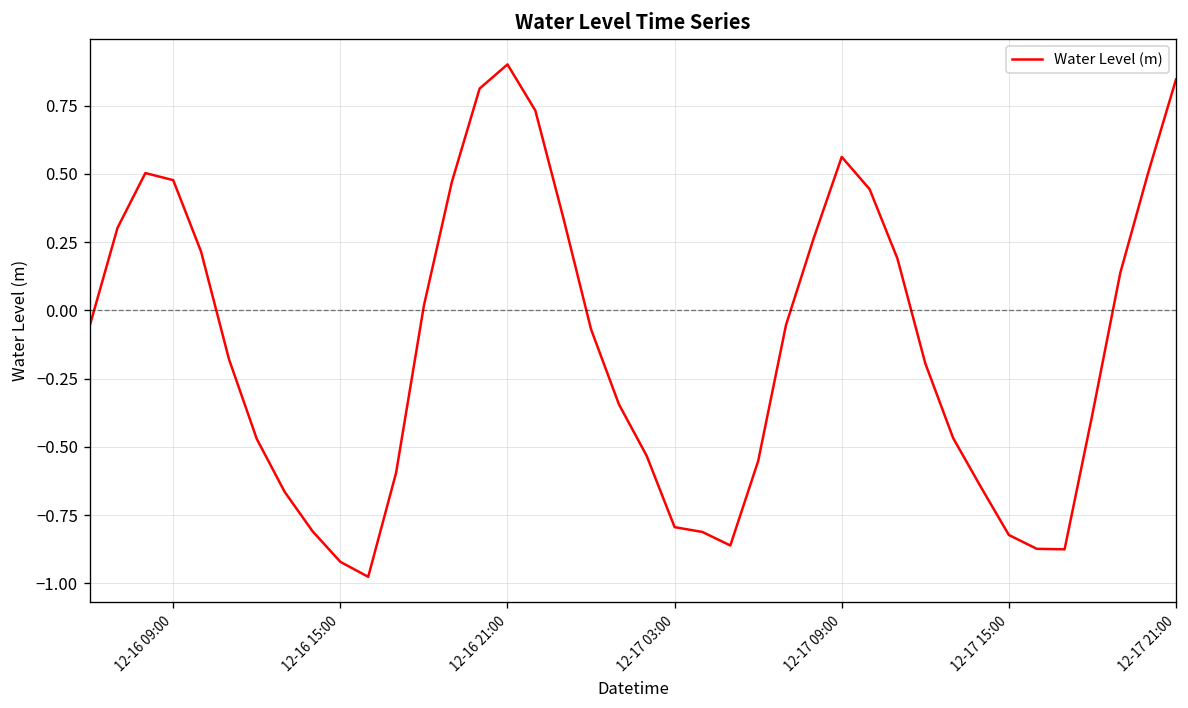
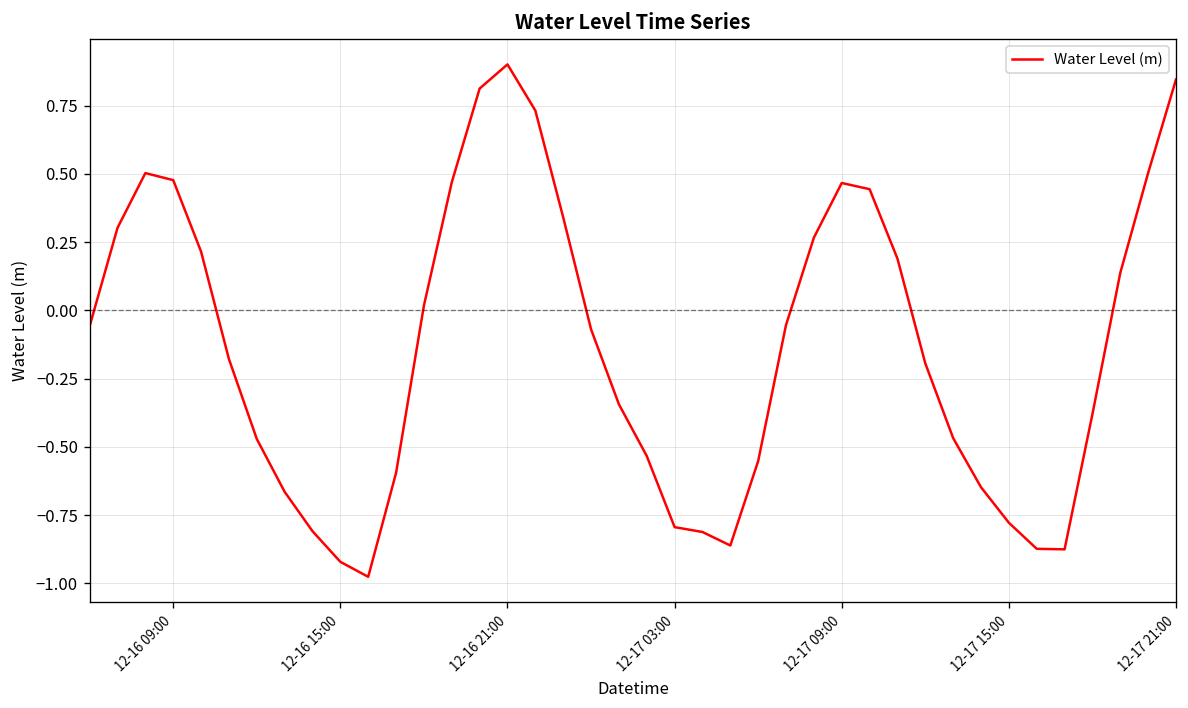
12-17 09:00: 0.56 -> 0.47
12-17 15:00: -0.82 -> -0.78
